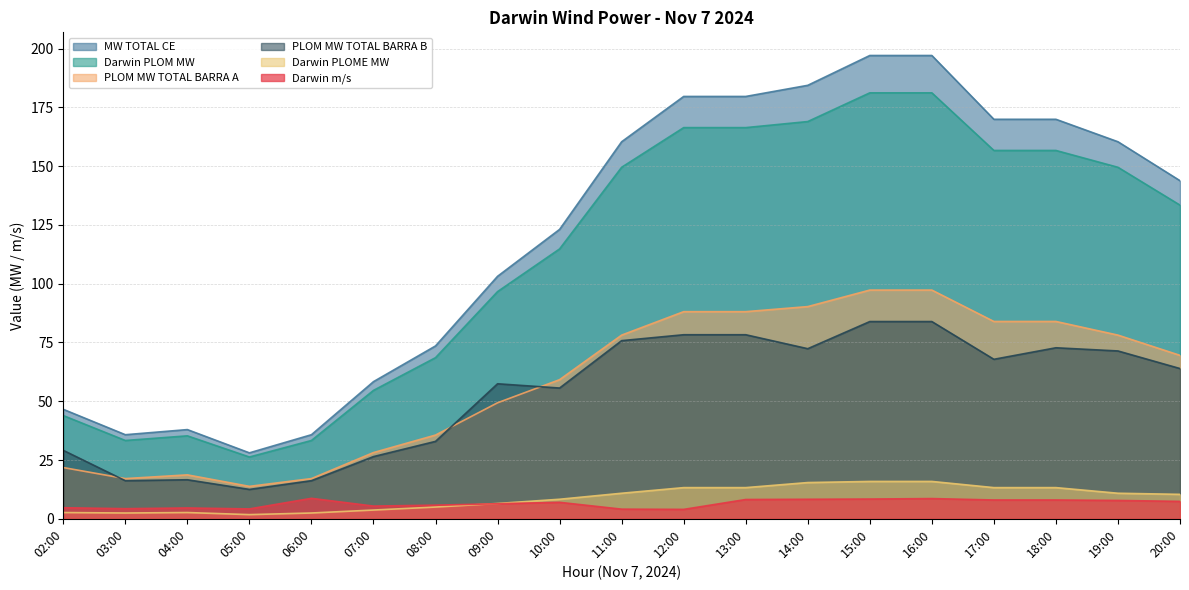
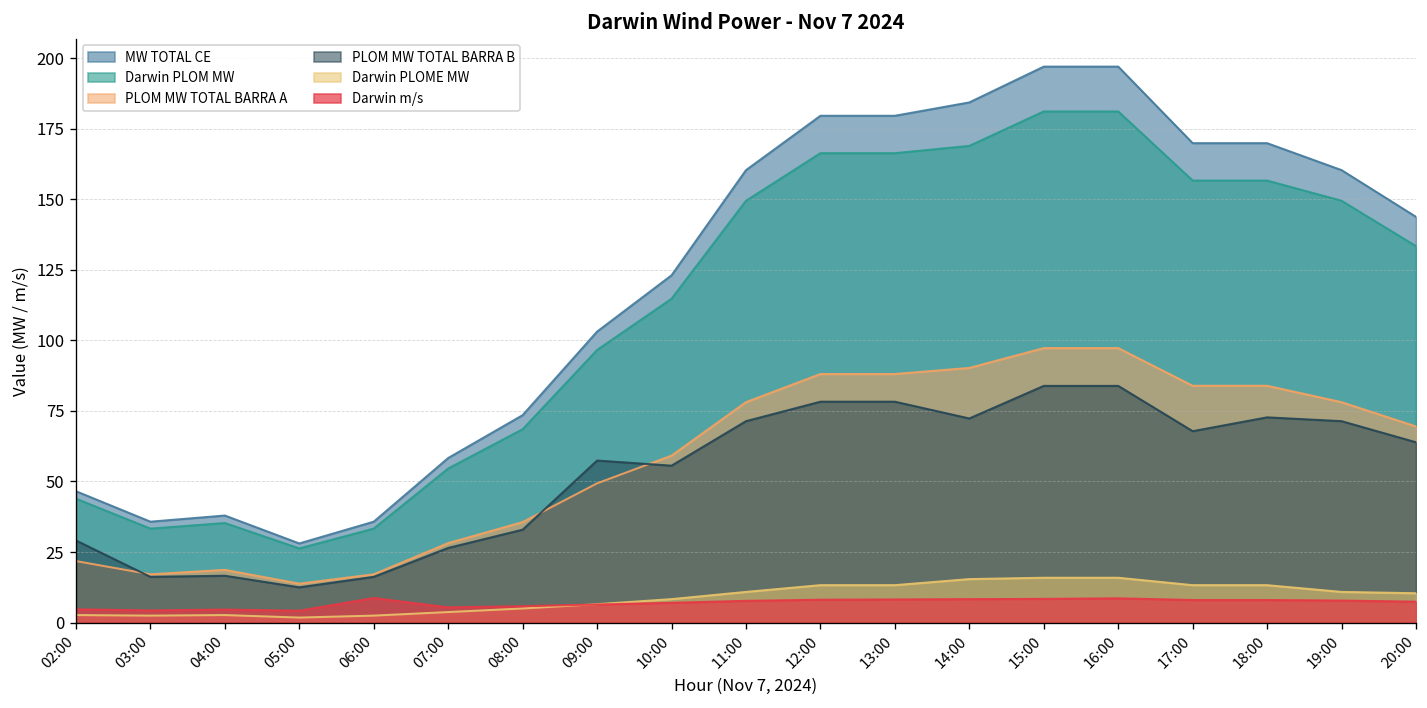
PLOM MW TOTAL BARRA B, 11:00: 76 -> 71
Darwin m/s, 11:00: 4 -> 8
Darwin m/s, 12:00: 4 -> 8
